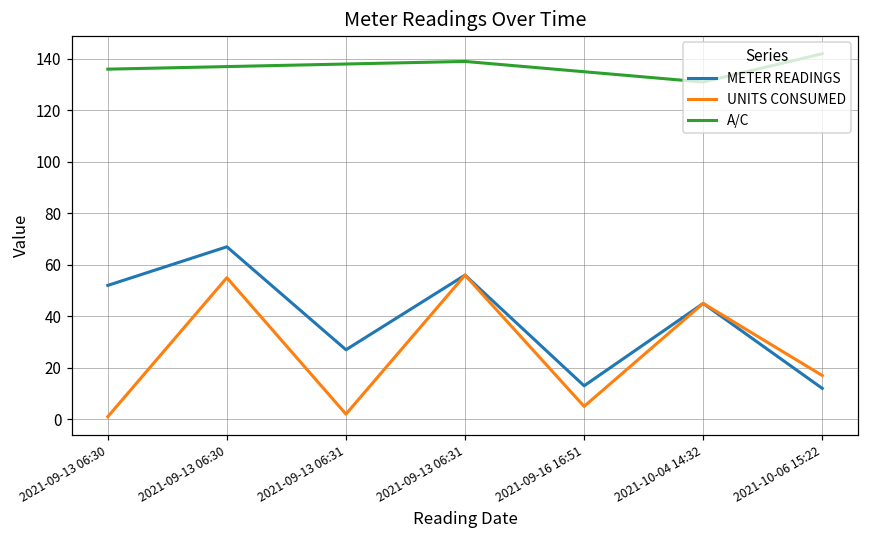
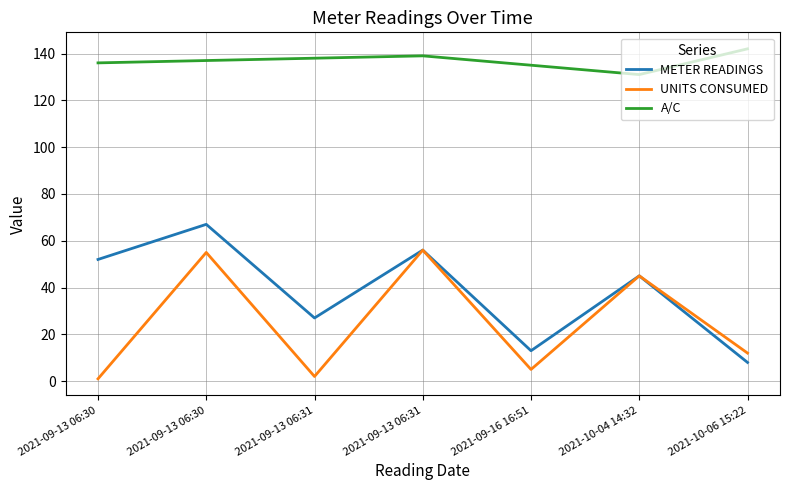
METER READINGS, 2021-10-06 15:22: 12 -> 8
UNITS CONSUMED, 2021-10-06 15:22: 17 -> 12
